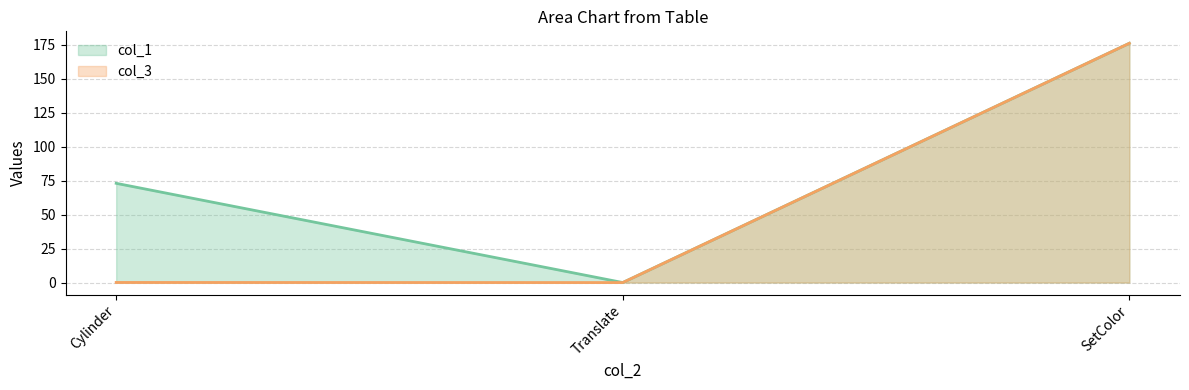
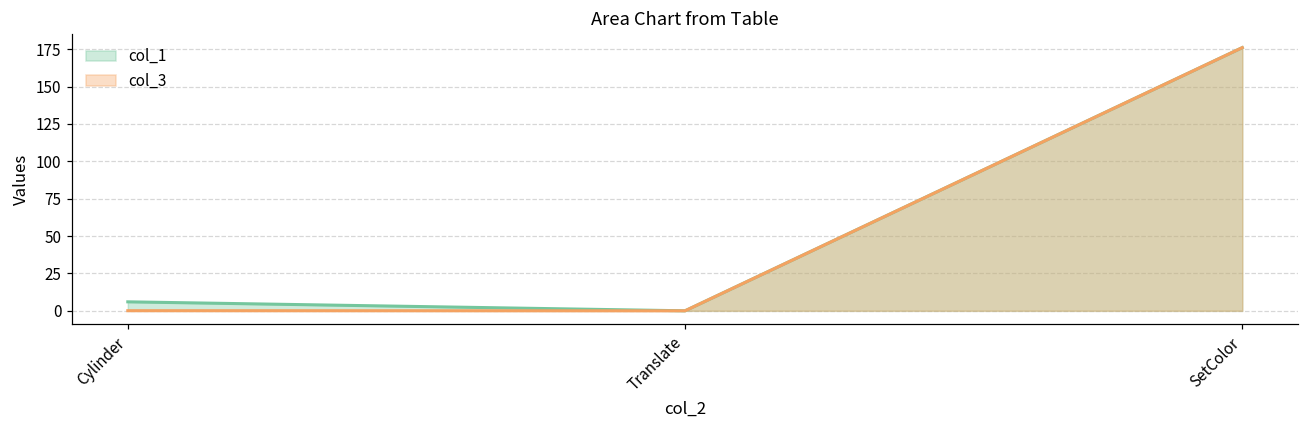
col_1, Cylinder: 73 -> 6
